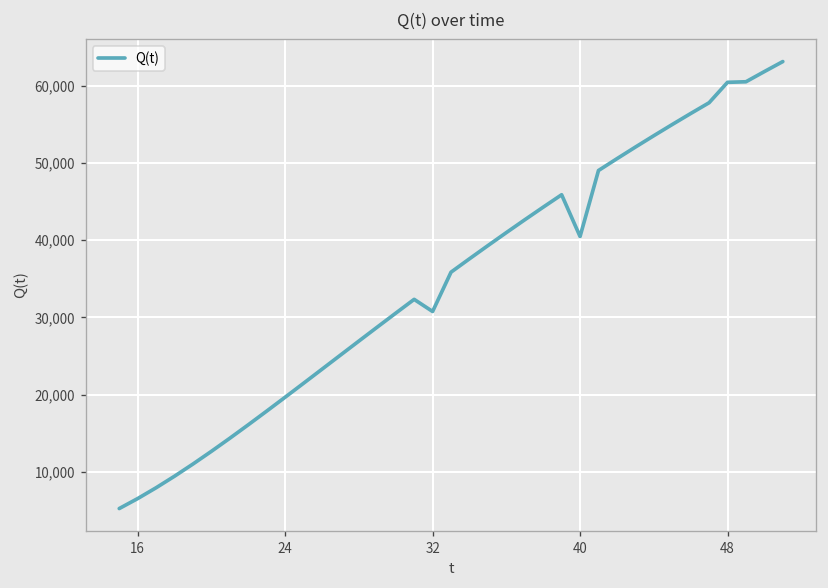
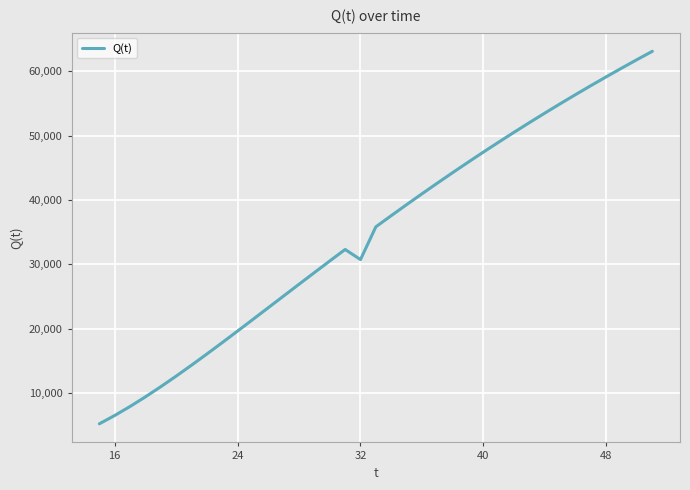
40: 40,000 -> 47,000
48: 60,000 -> 59,000
